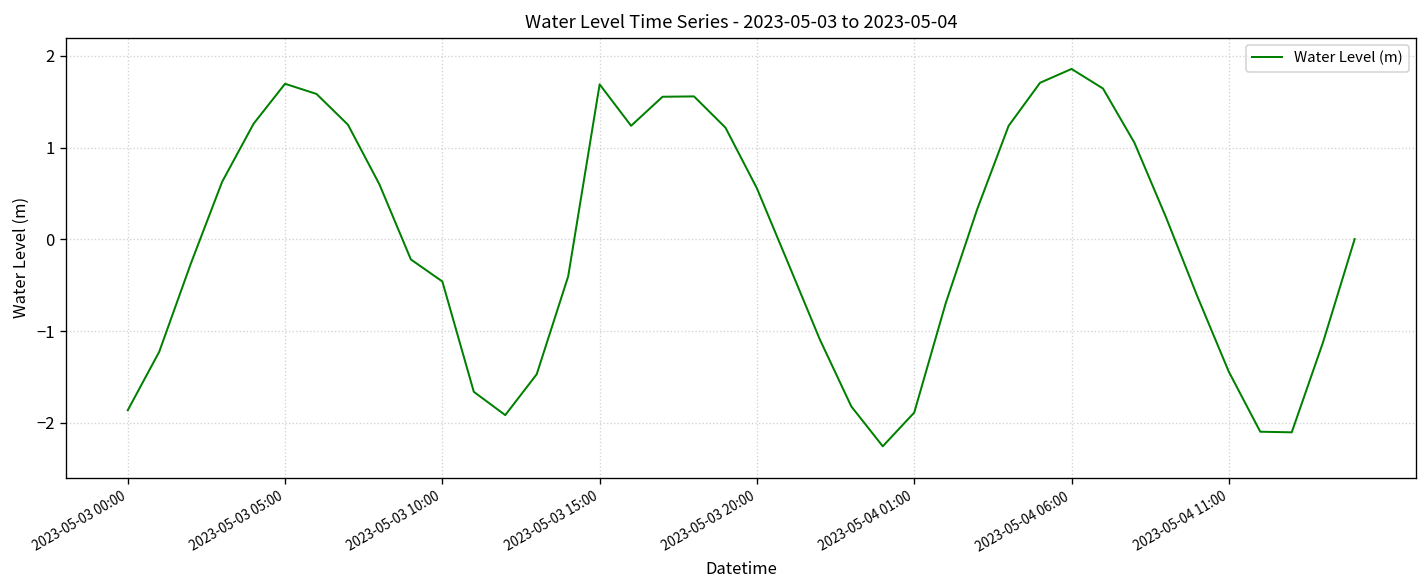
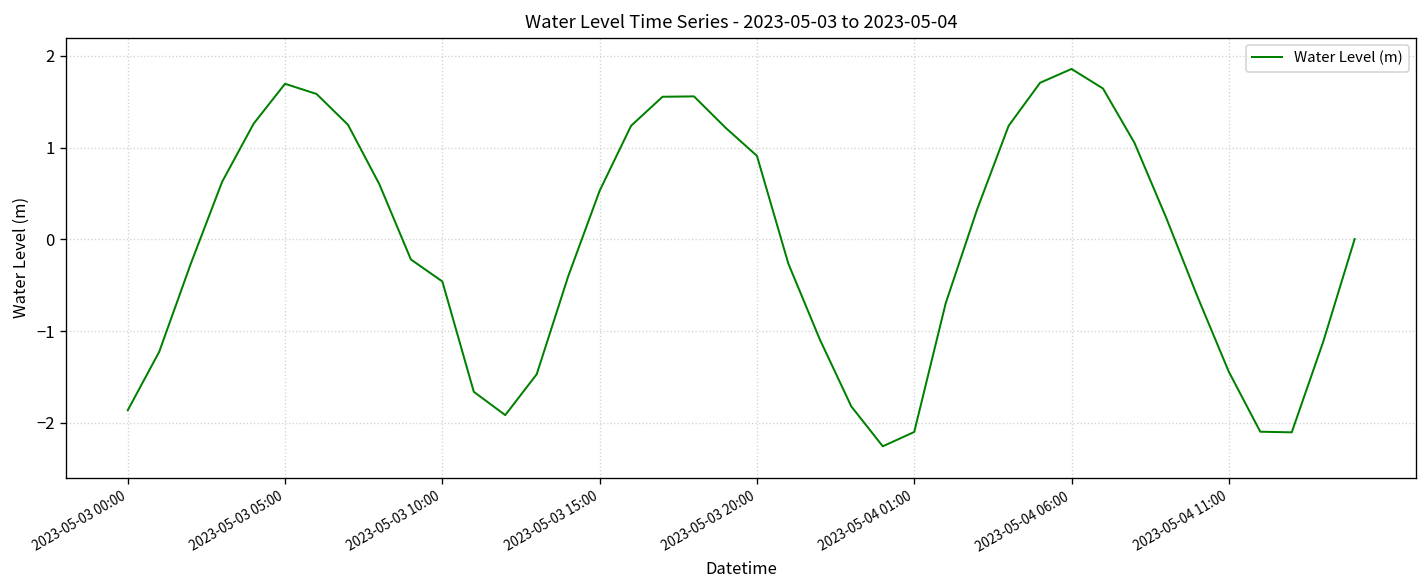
2023-05-03 15:00: 1.7 -> 0.5
2023-05-03 20:00: 0.6 -> 0.9
2023-05-04 01:00: -1.9 -> -2.1
